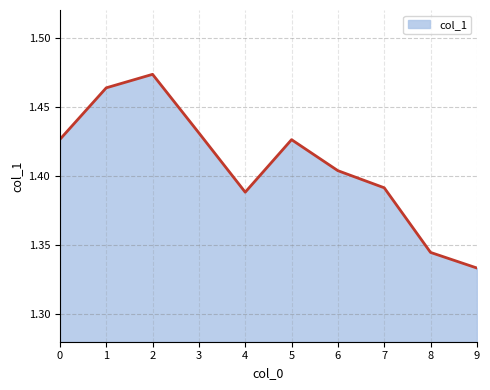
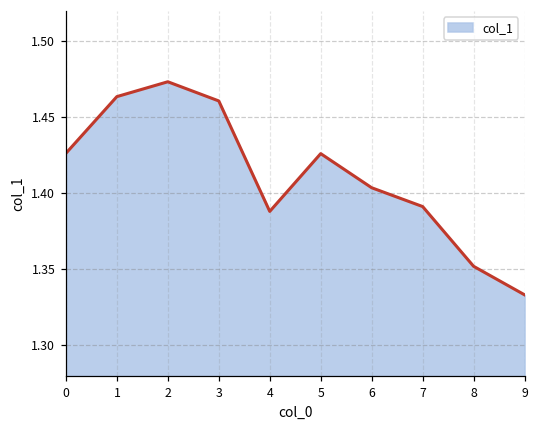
3: 1.431 -> 1.461
8: 1.345 -> 1.352
